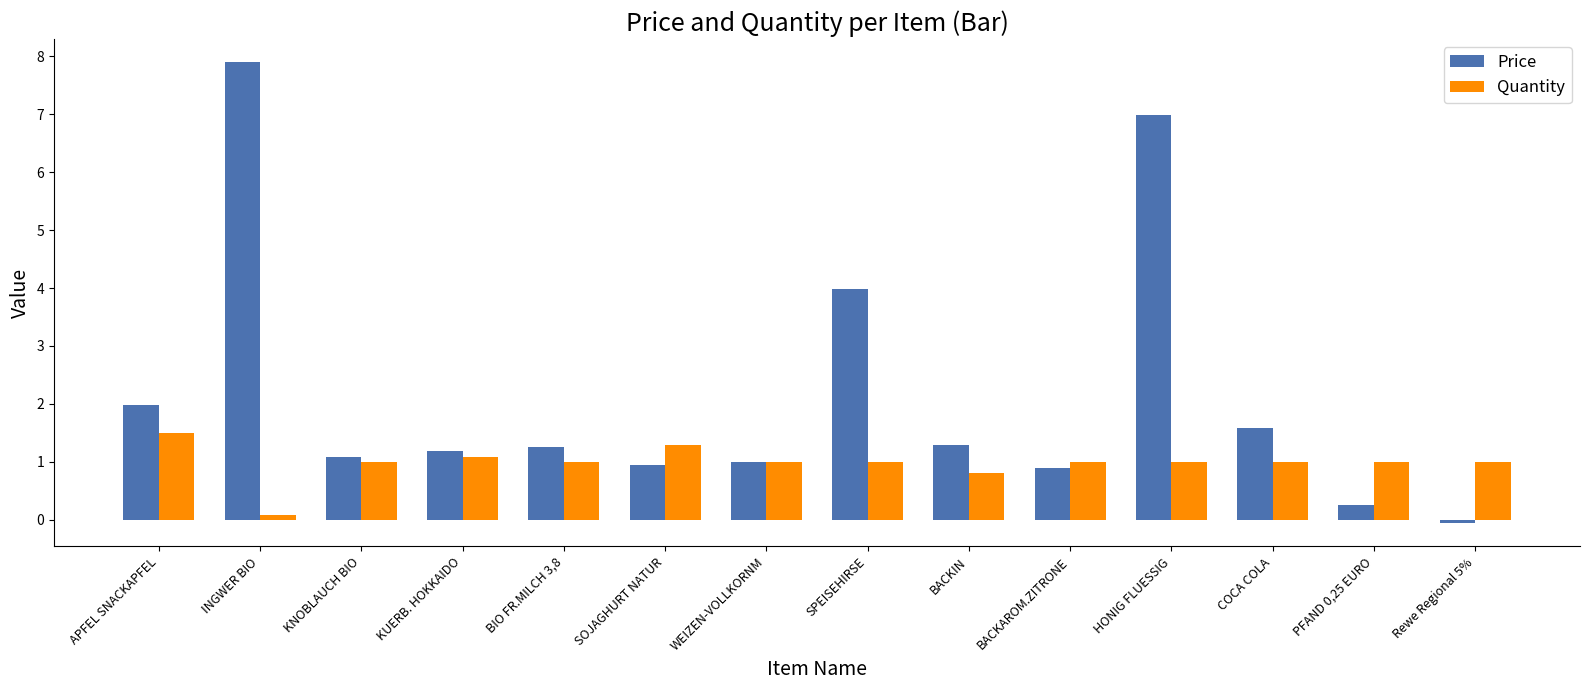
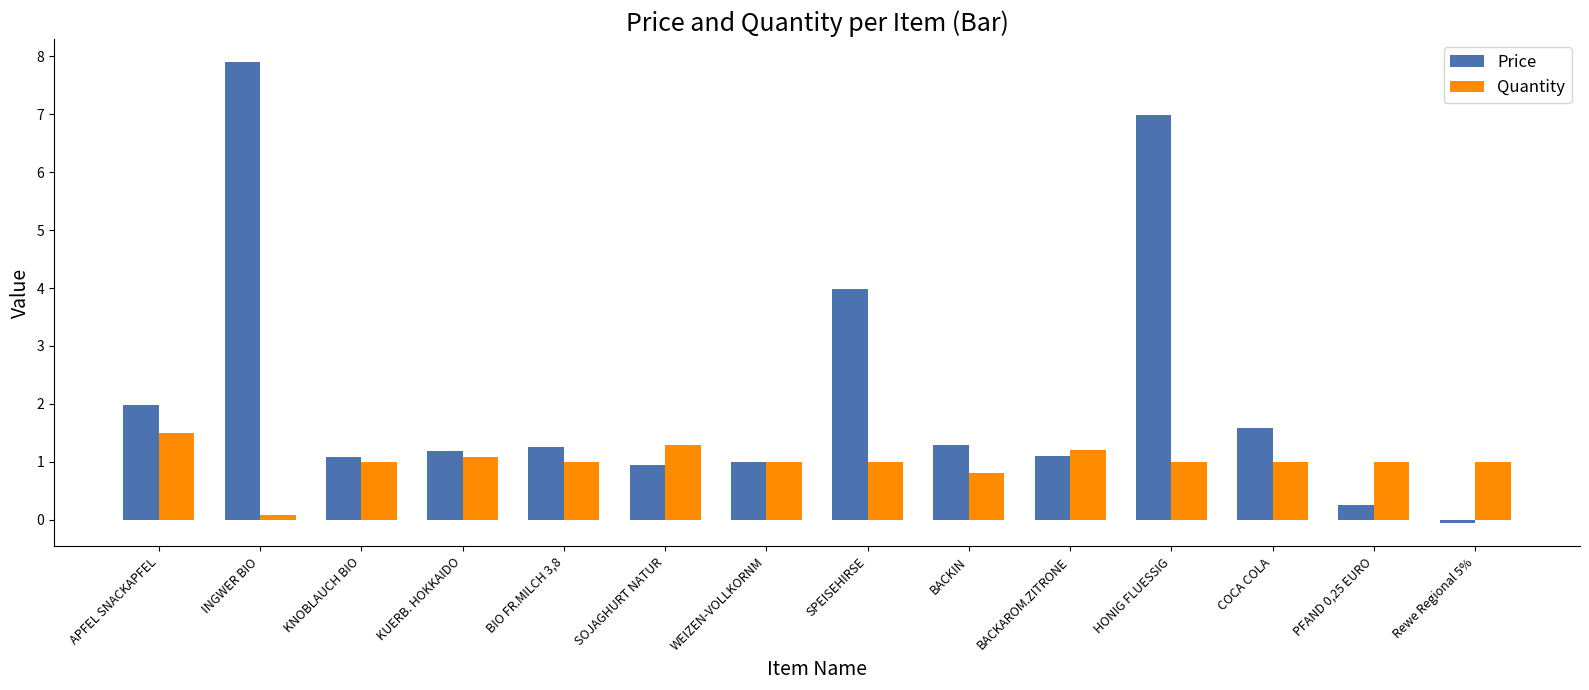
Price, BACKAROM.ZITRONE: 0.9 -> 1.1
Quantity, BACKAROM.ZITRONE: 1.0 -> 1.2
